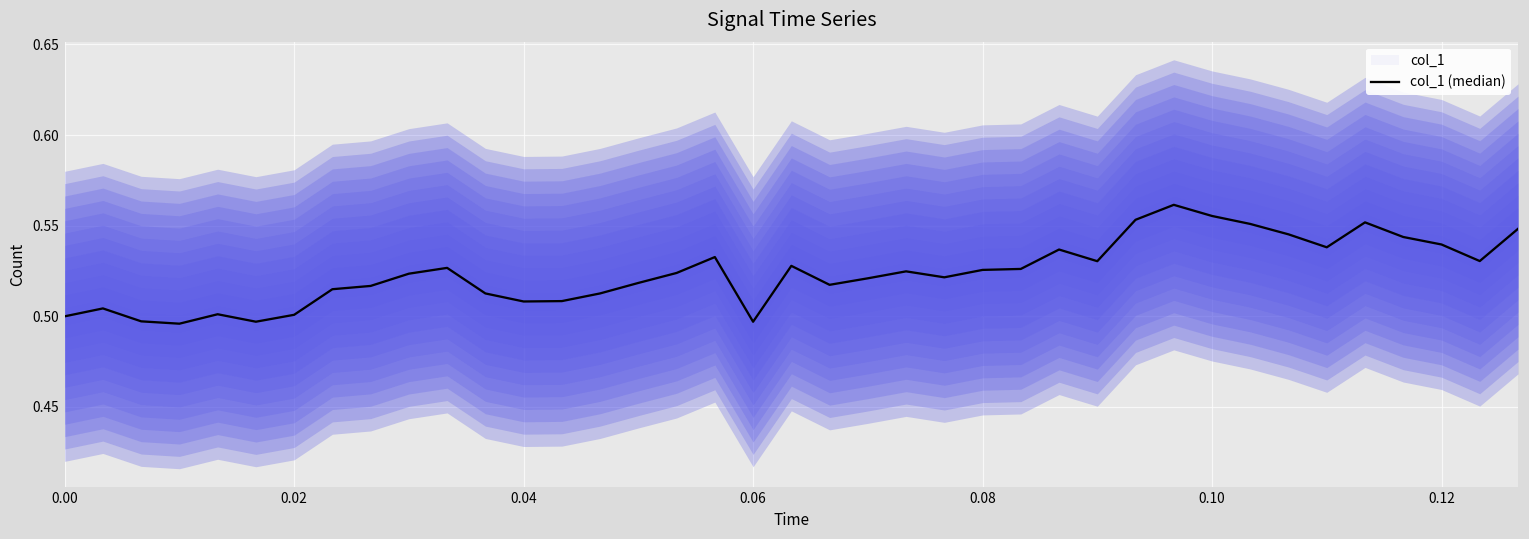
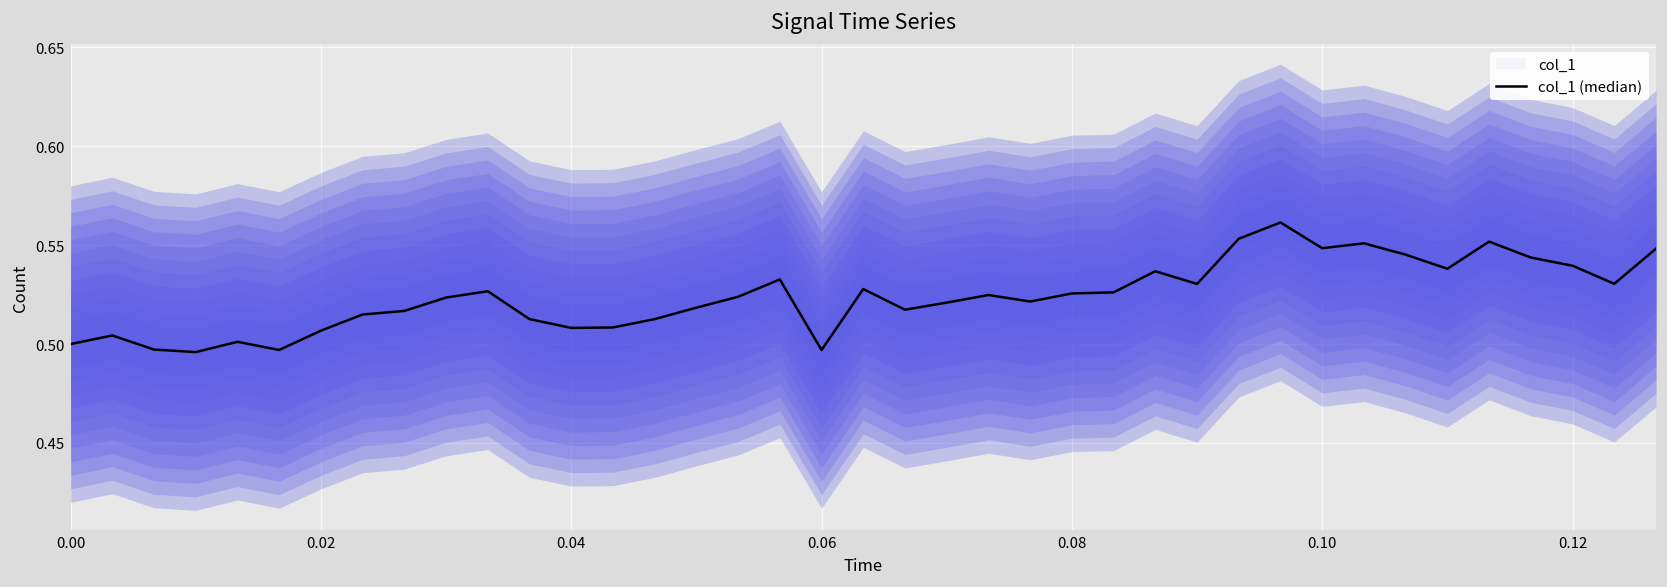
col_1 (median), 0.02: 0.501 -> 0.507
col_1 (median), 0.10: 0.555 -> 0.548
